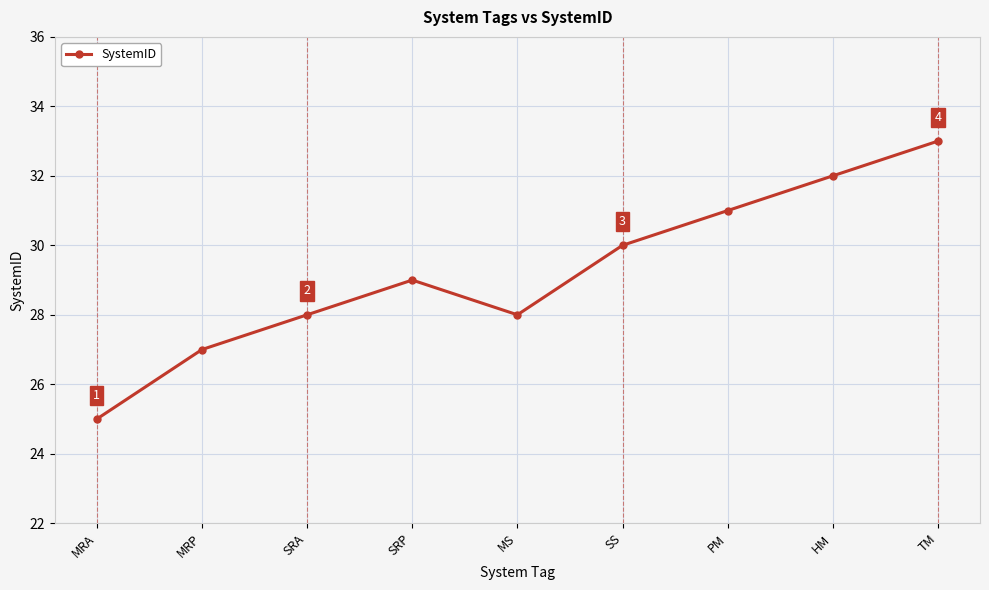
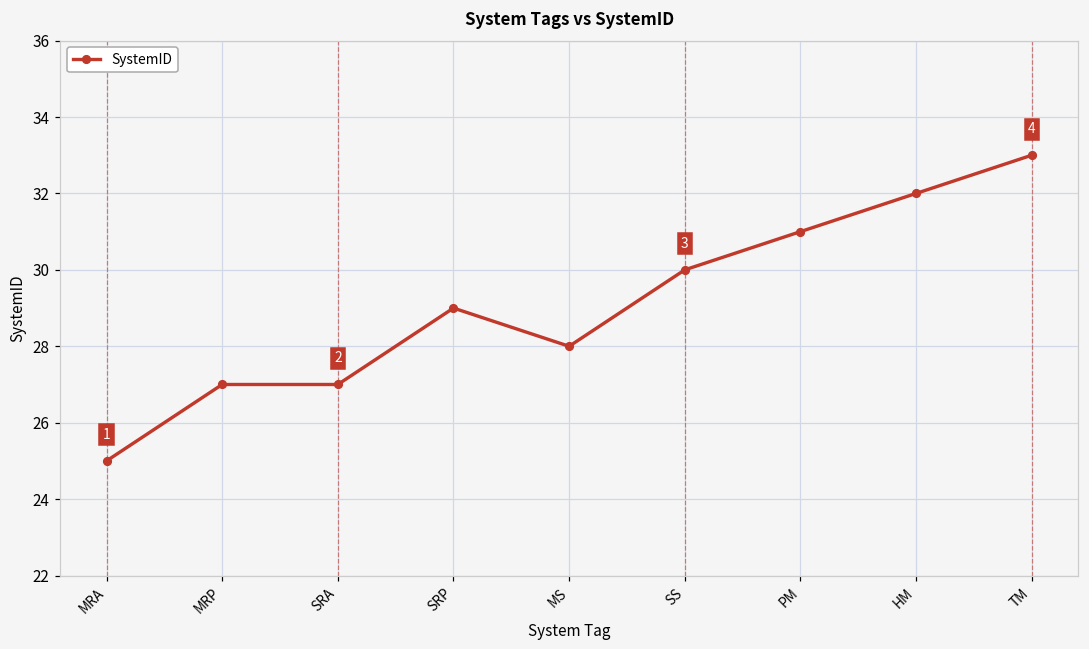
SRA: 28 -> 27
